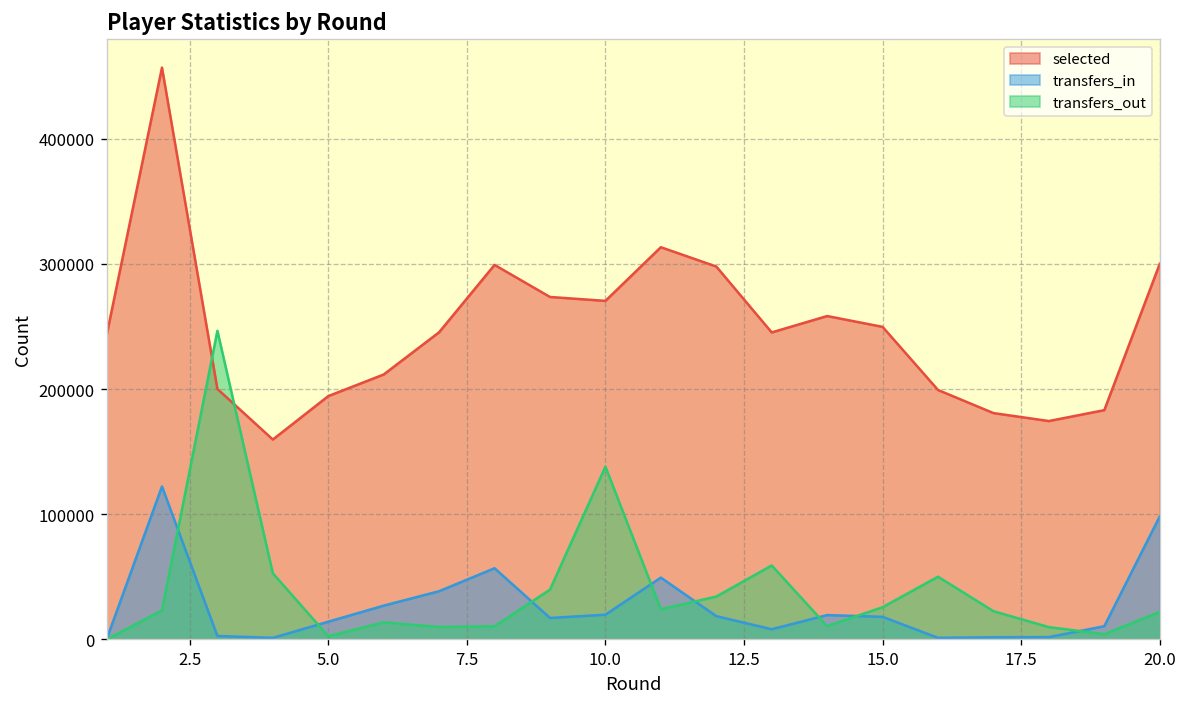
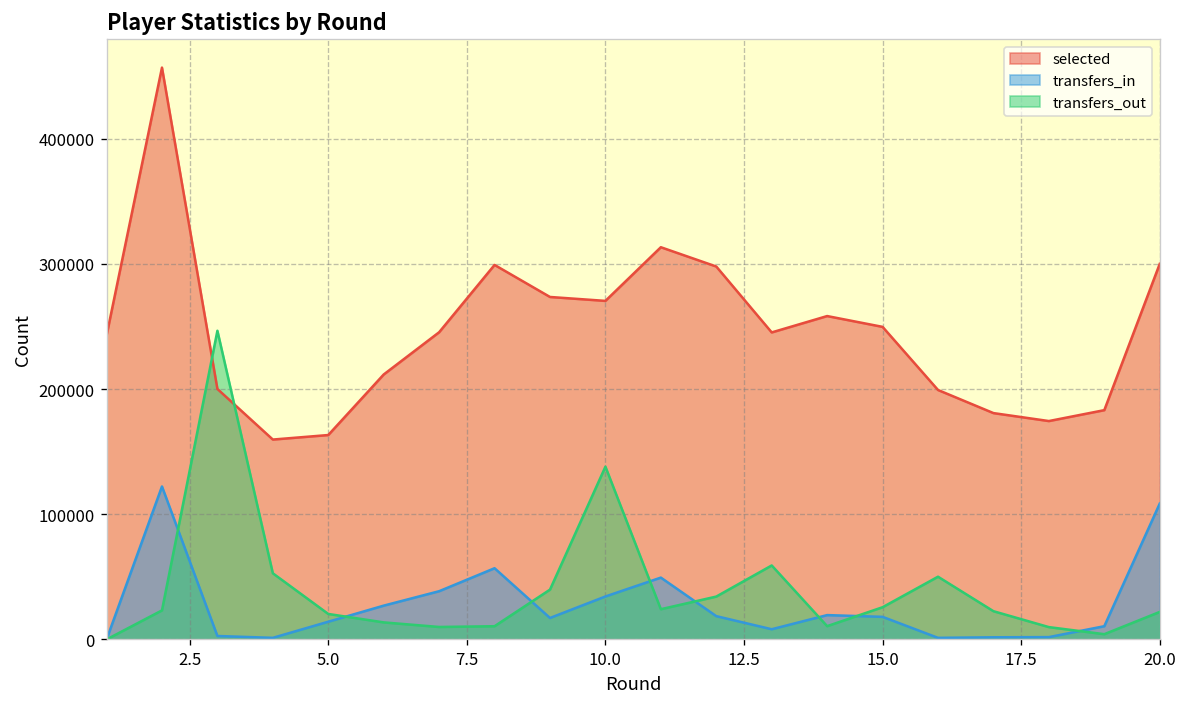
selected, 5.0: 194000 -> 163000
transfers_out, 5.0: 3000 -> 20000
transfers_in, 10.0: 20000 -> 34000
transfers_in, 20.0: 98000 -> 109000
